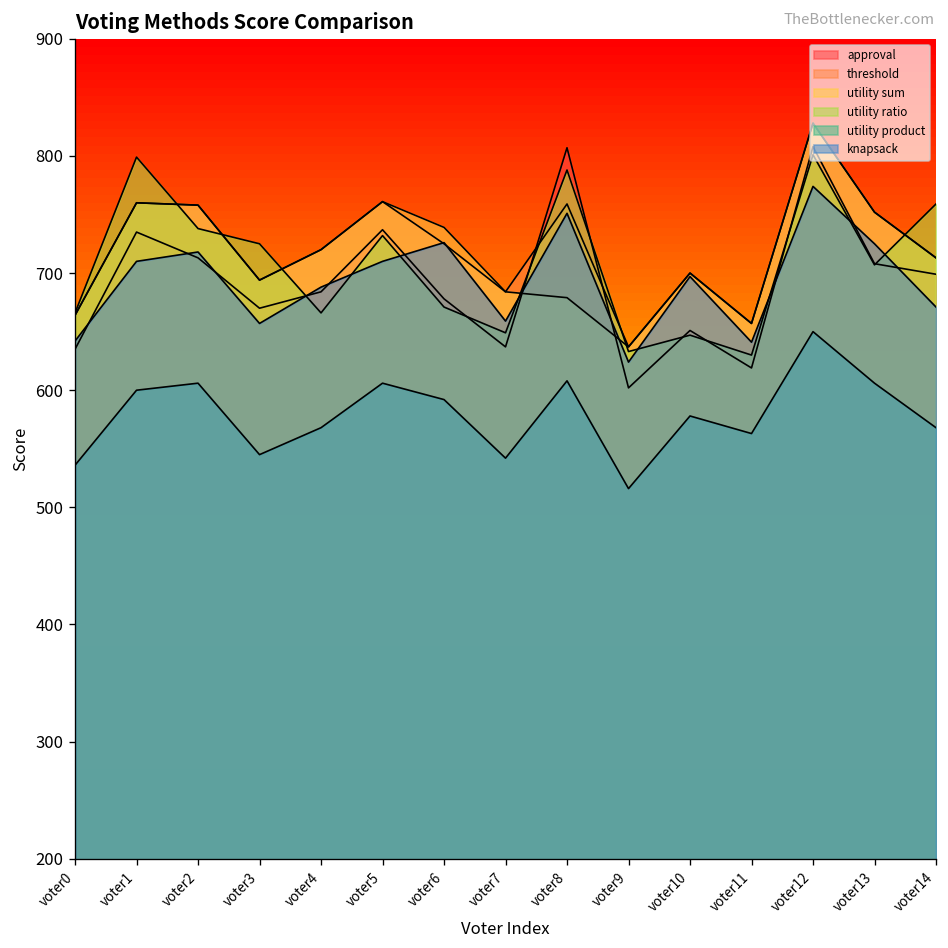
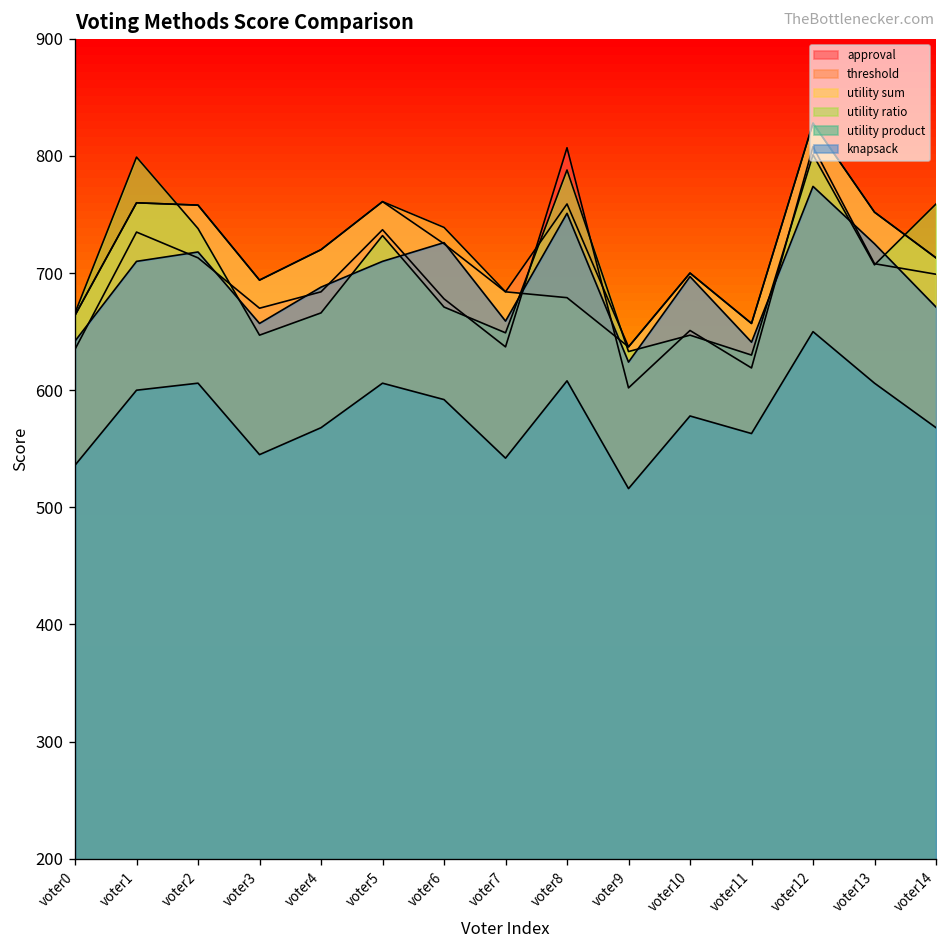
utility ratio, voter3: 730 -> 650
